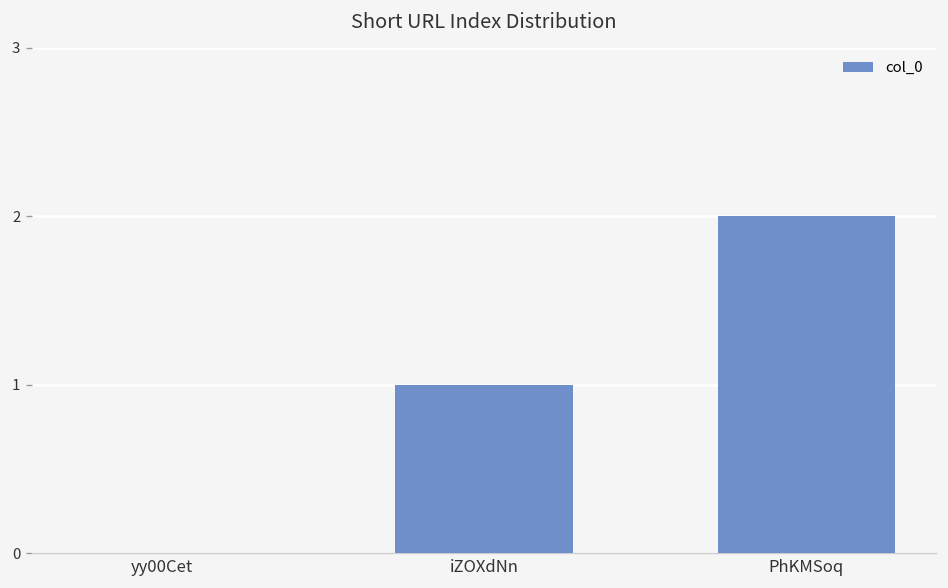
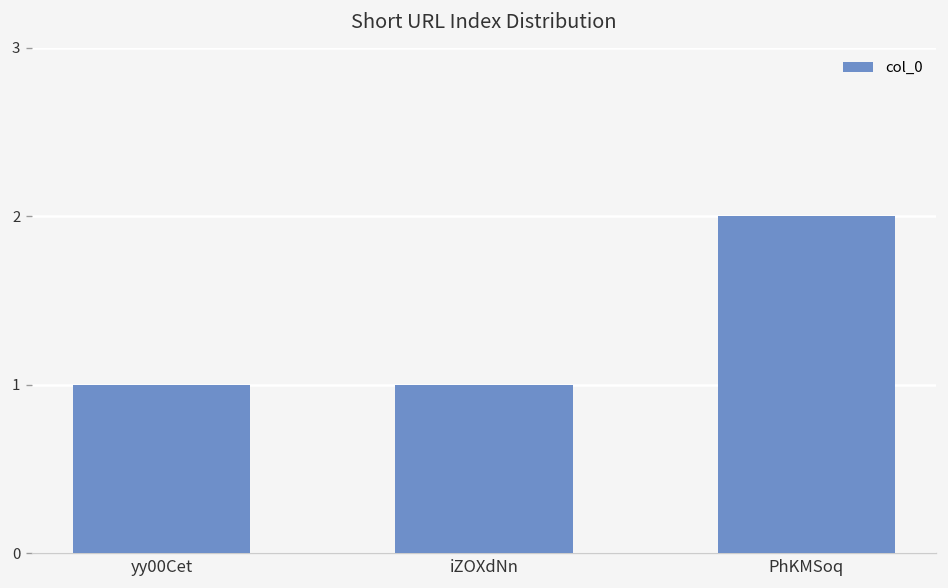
yy00Cet: 0 -> 1
